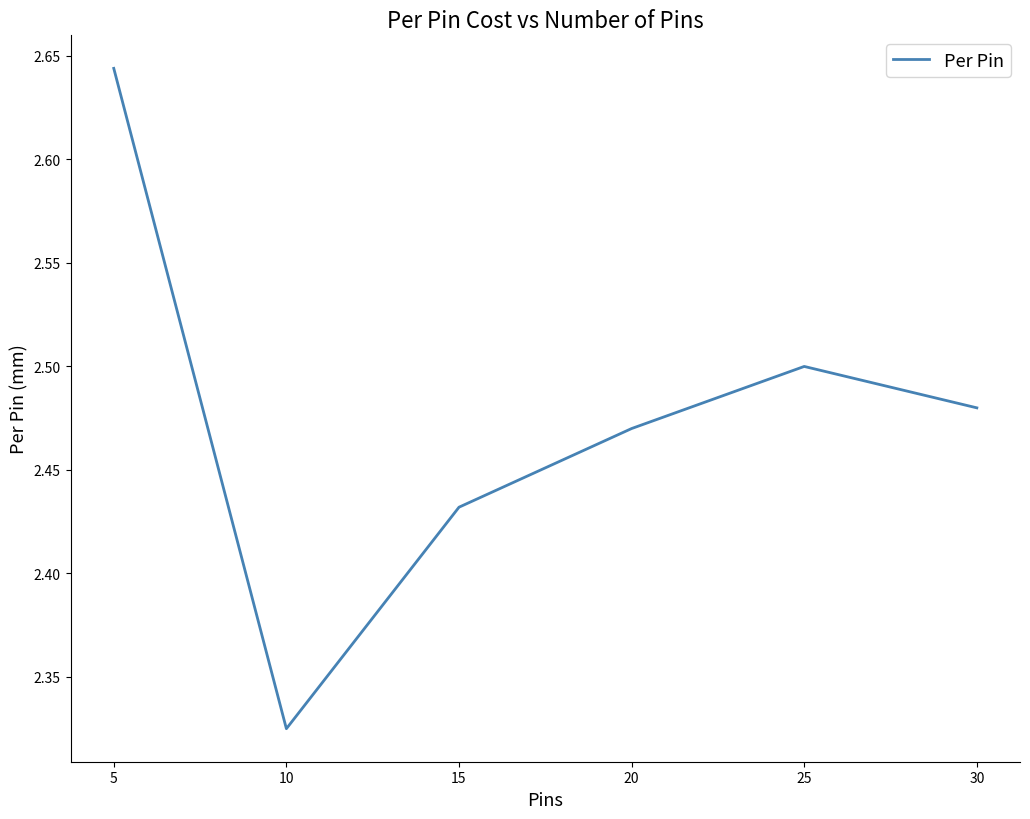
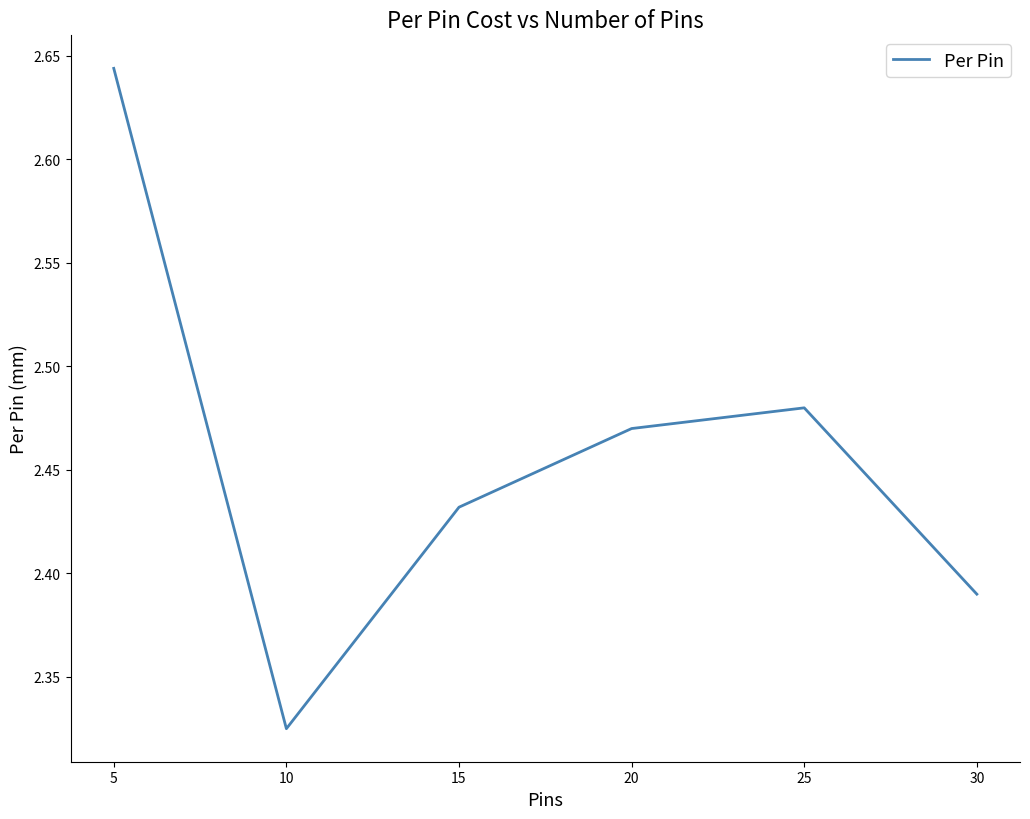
25: 2.50 -> 2.48
30: 2.48 -> 2.39
